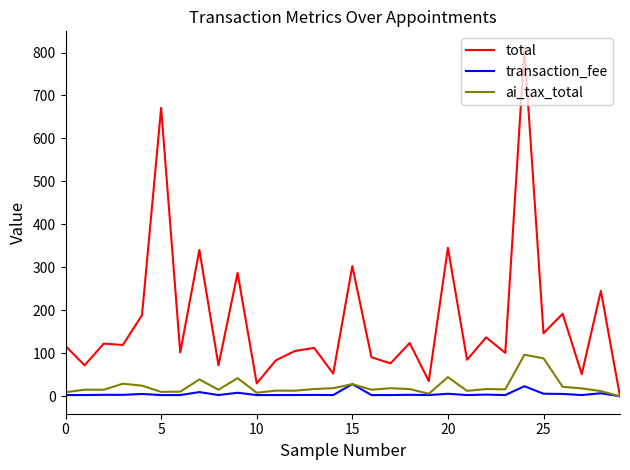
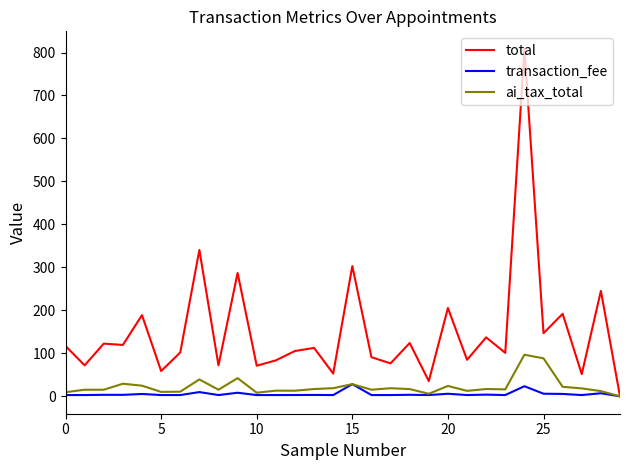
total, 5: 670 -> 60
total, 10: 30 -> 70
total, 20: 350 -> 210
ai_tax_total, 20: 40 -> 20
